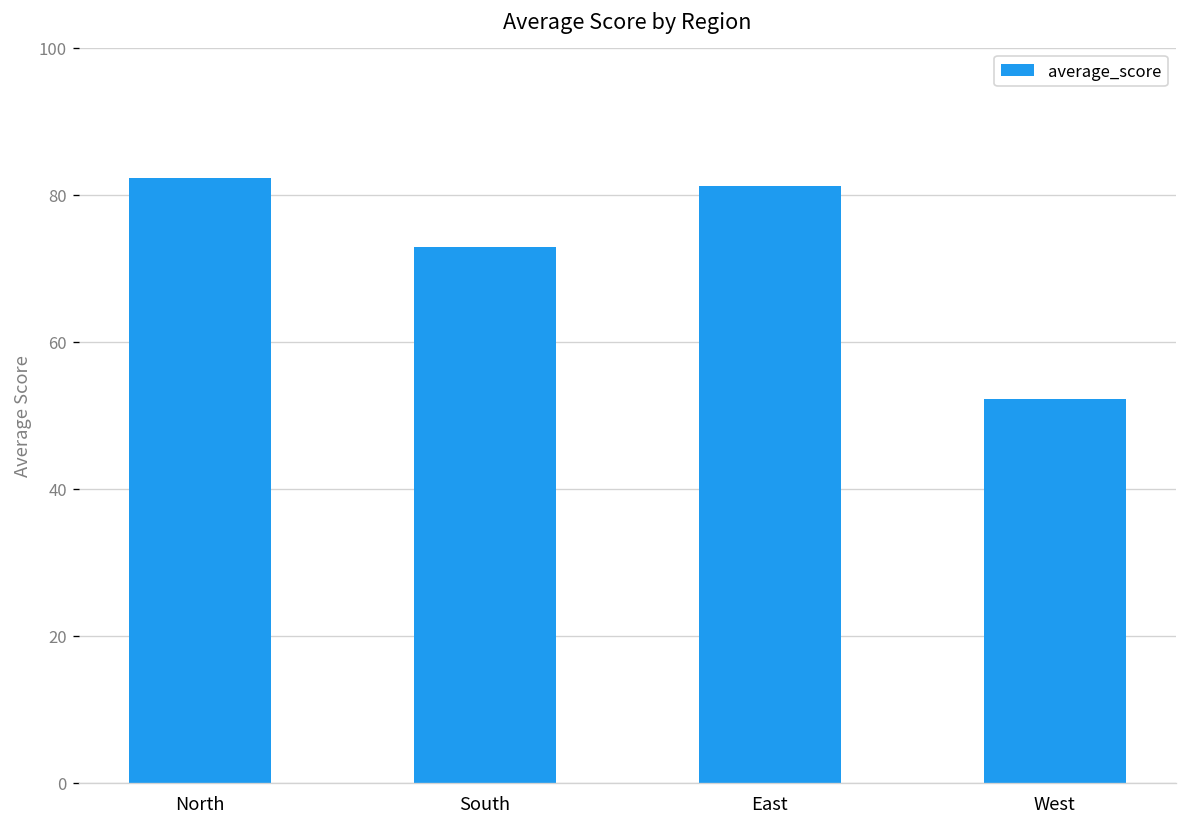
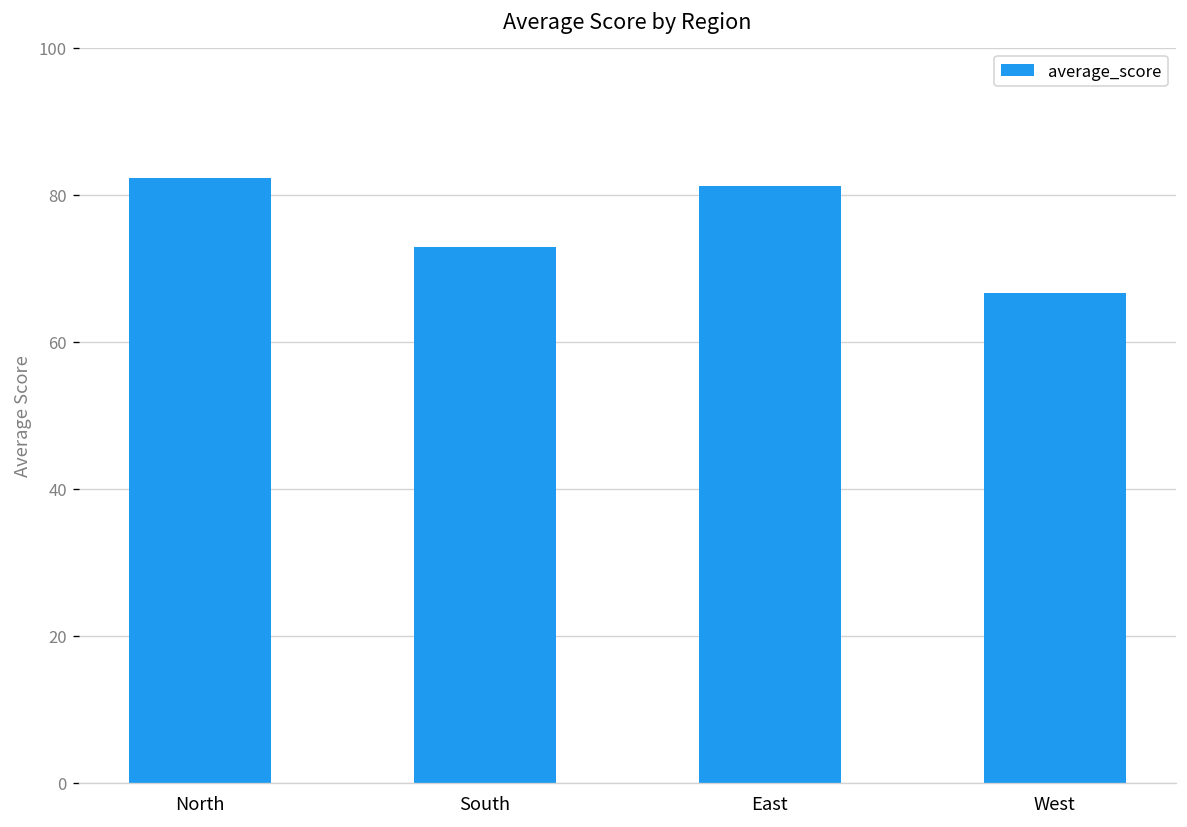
West: 52 -> 67
